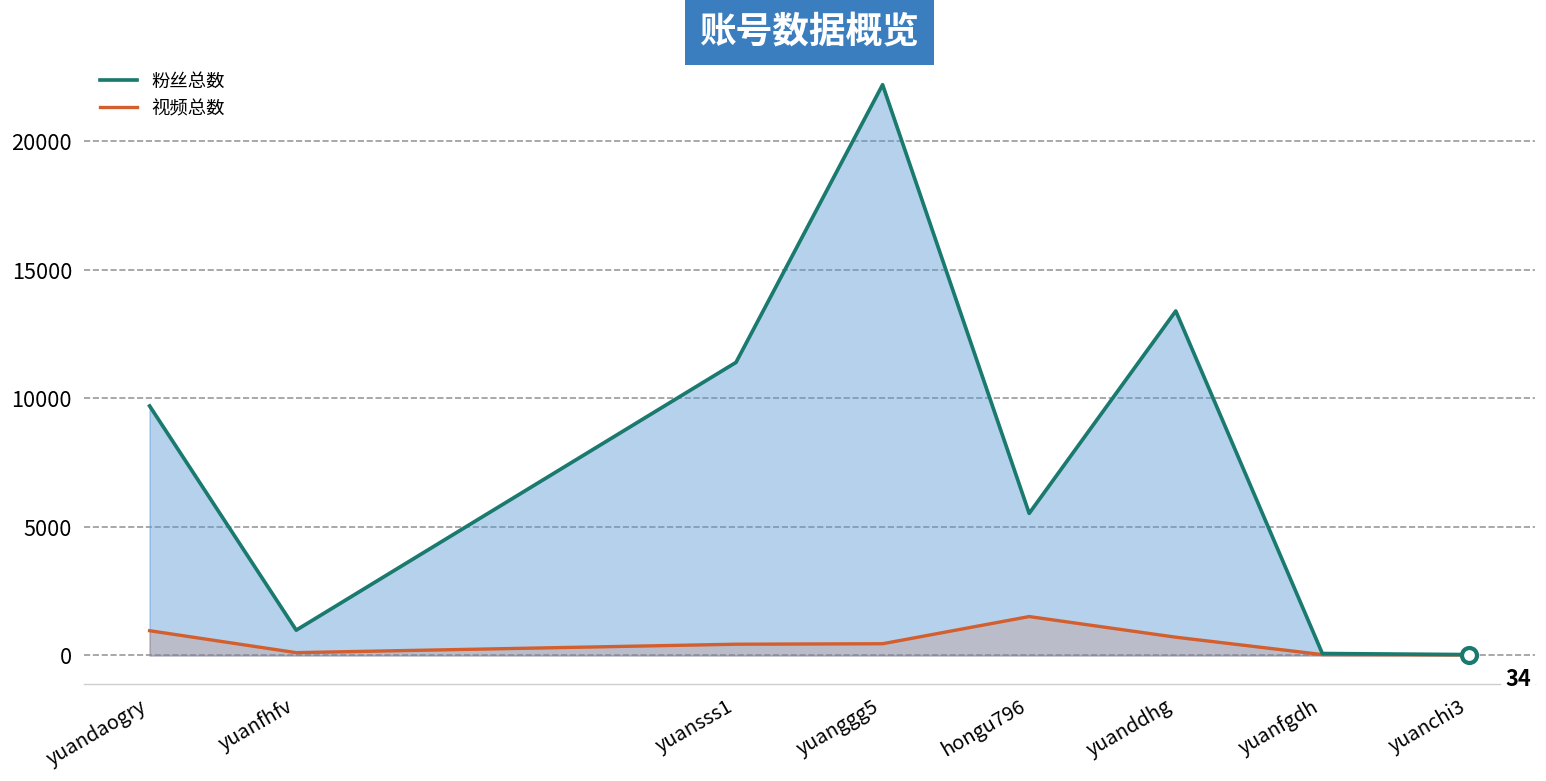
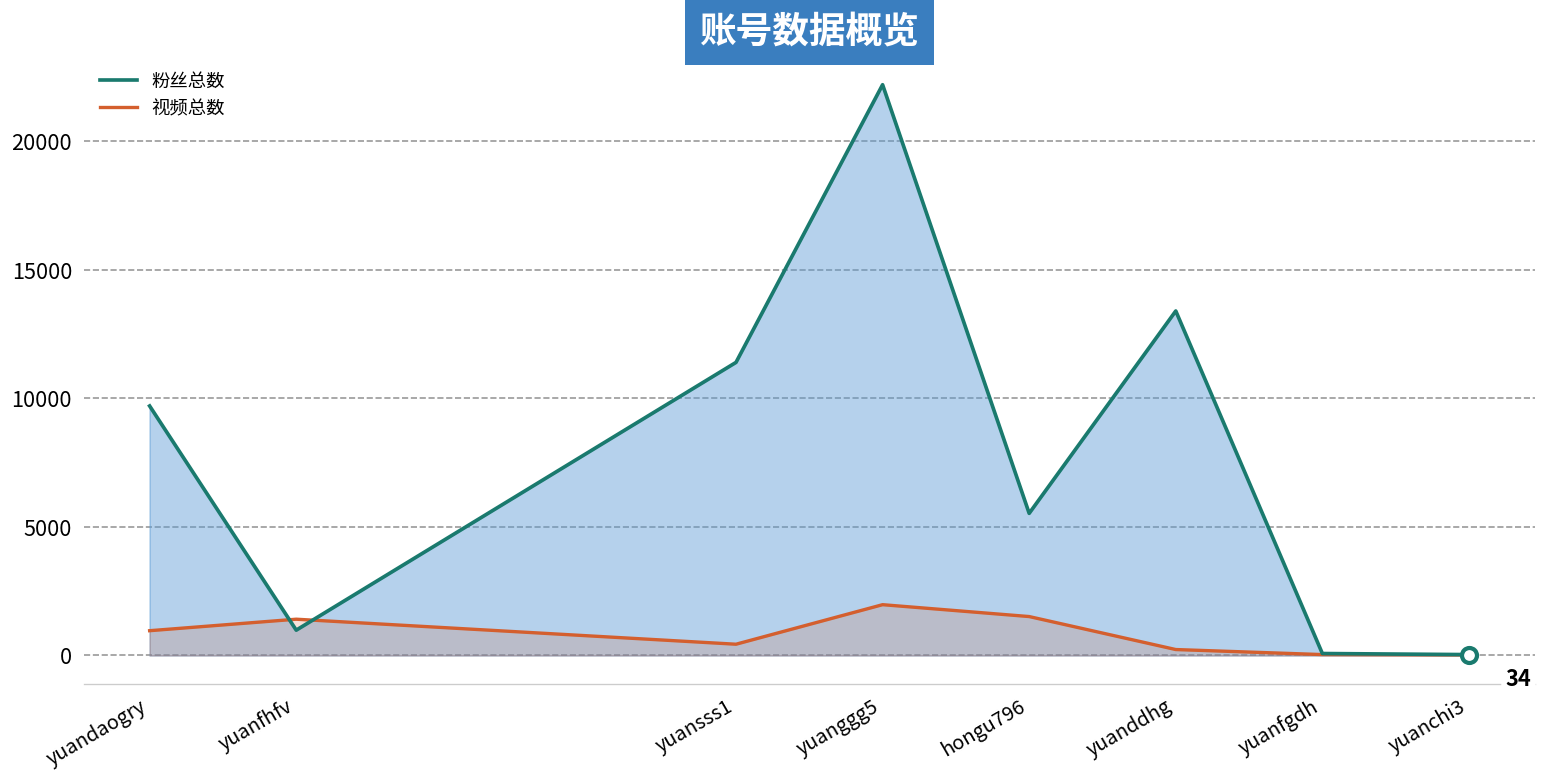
视频总数, yuanfhfv: 100 -> 1400
视频总数, yuanggg5: 500 -> 2000
视频总数, yuanddhg: 700 -> 200
